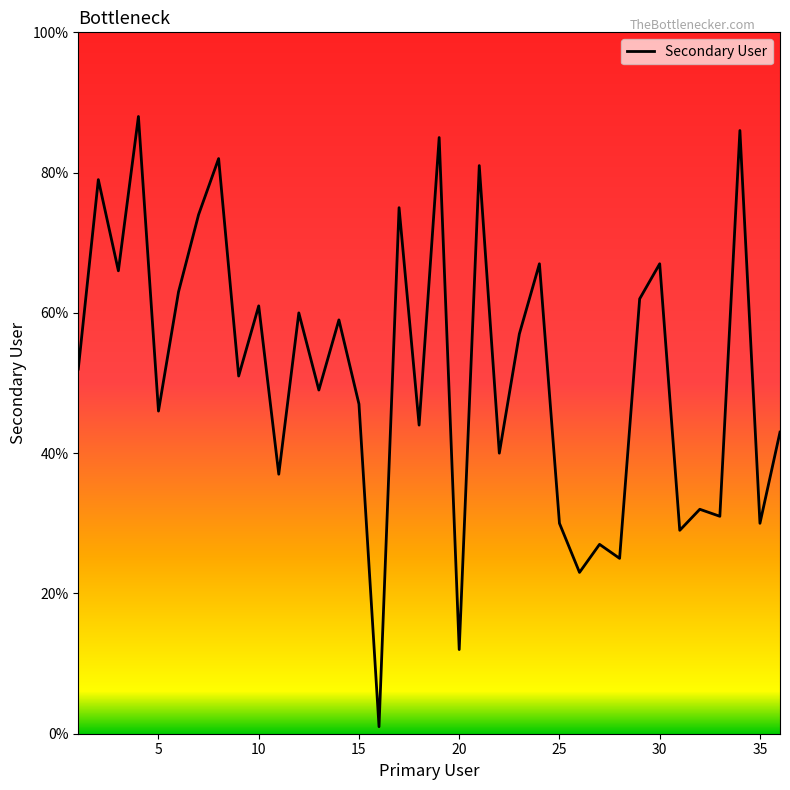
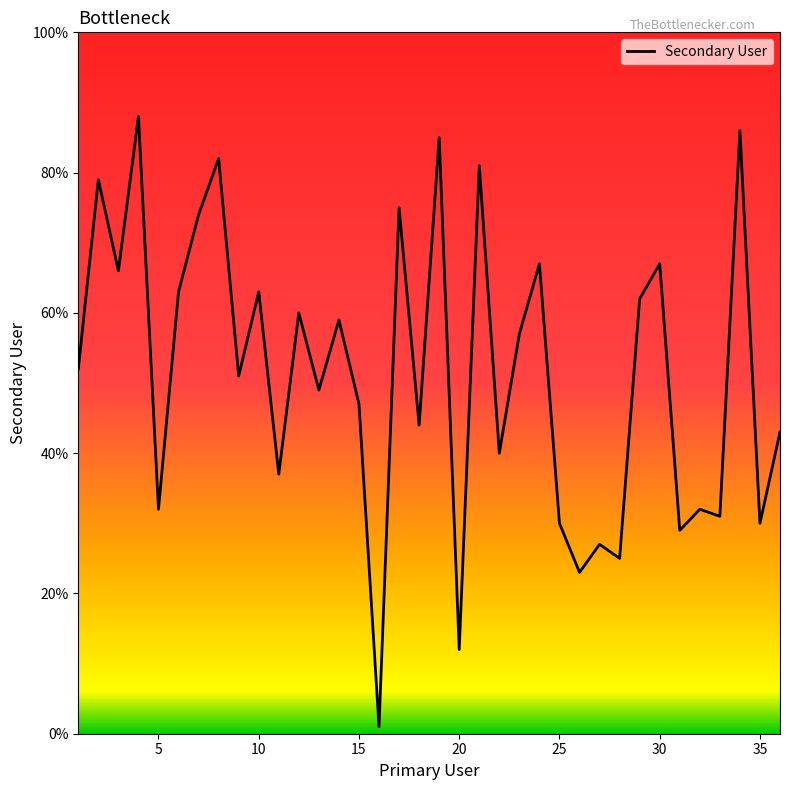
5: 46% -> 32%
10: 61% -> 63%
